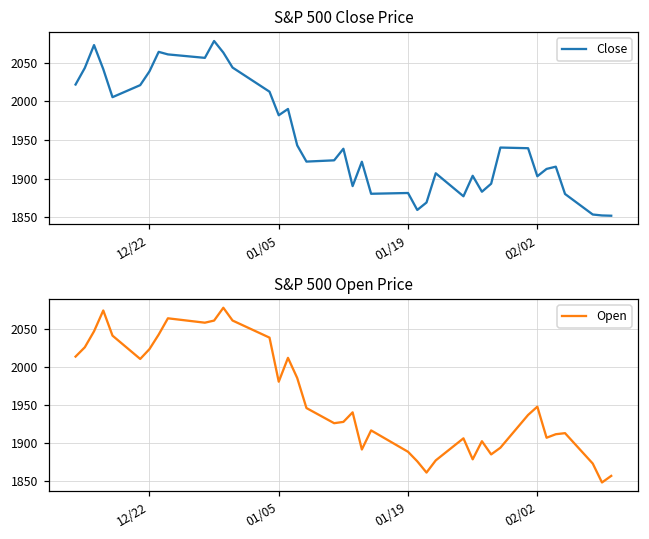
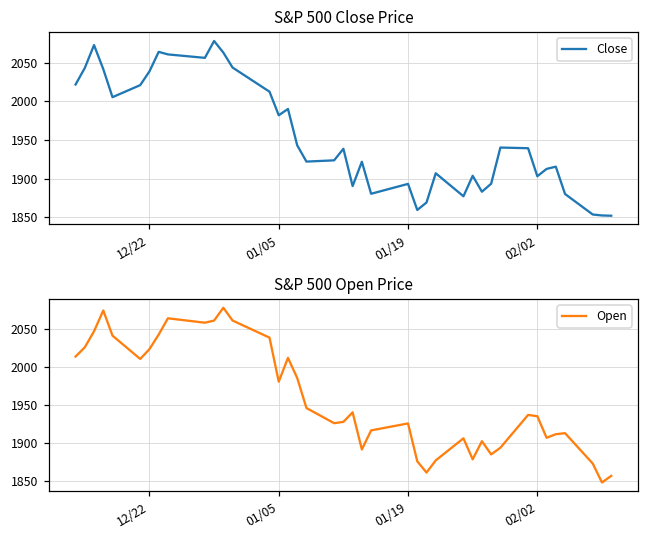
S&P 500 Close Price, 01/19: 1880 -> 1890
S&P 500 Open Price, 01/19: 1890 -> 1930
S&P 500 Open Price, 02/02: 1950 -> 1940
